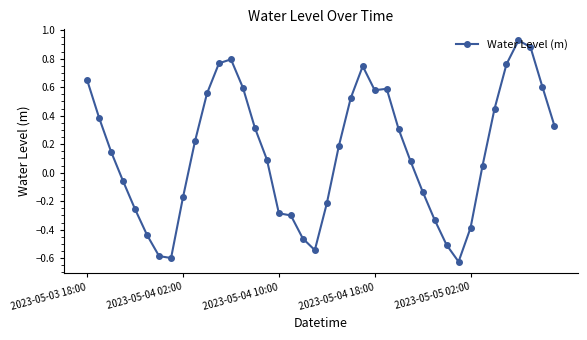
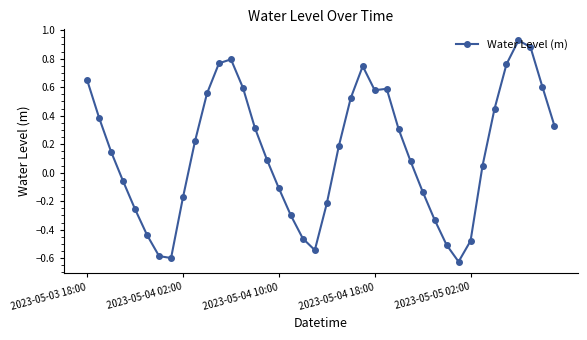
2023-05-04 10:00: -0.28 -> -0.11
2023-05-05 02:00: -0.39 -> -0.48
